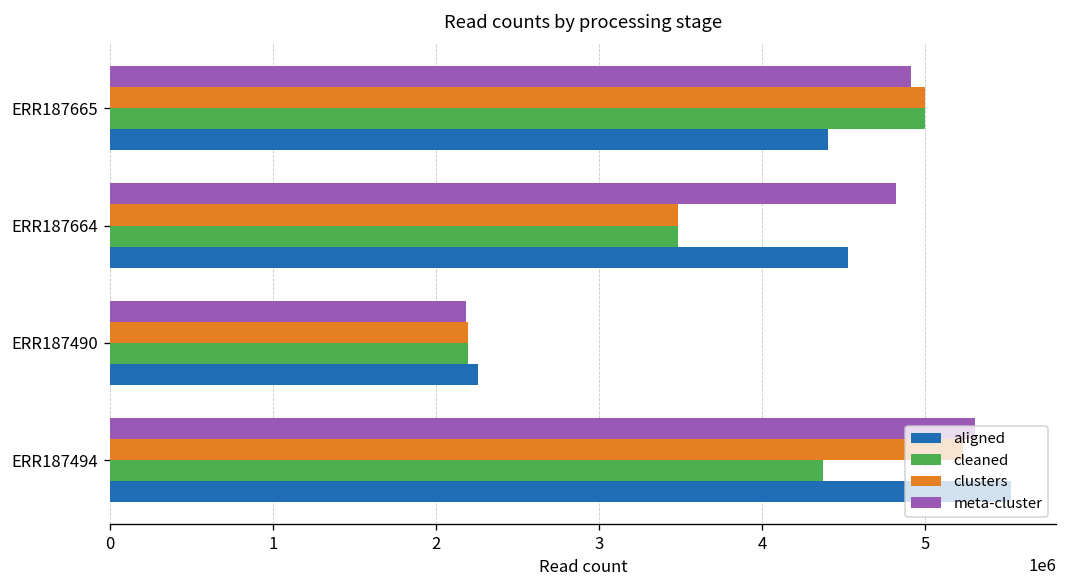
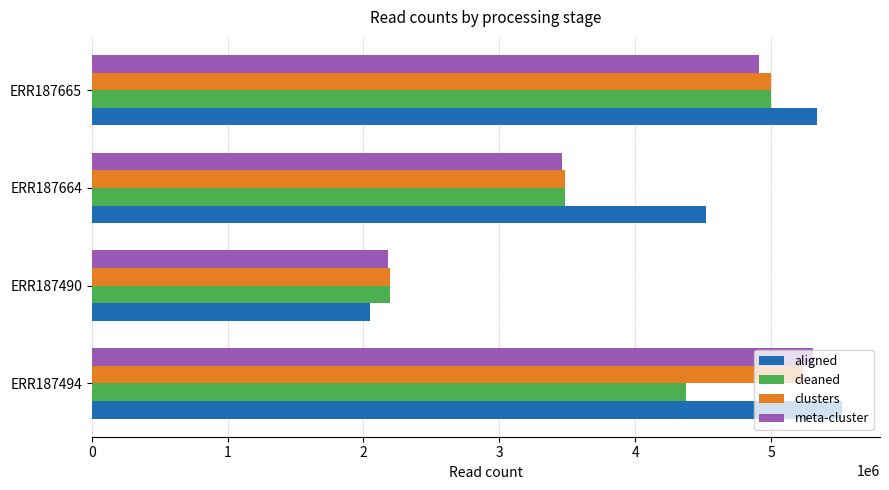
aligned, ERR187665: 4410000 -> 5330000
meta-cluster, ERR187664: 4820000 -> 3460000
aligned, ERR187490: 2260000 -> 2050000
